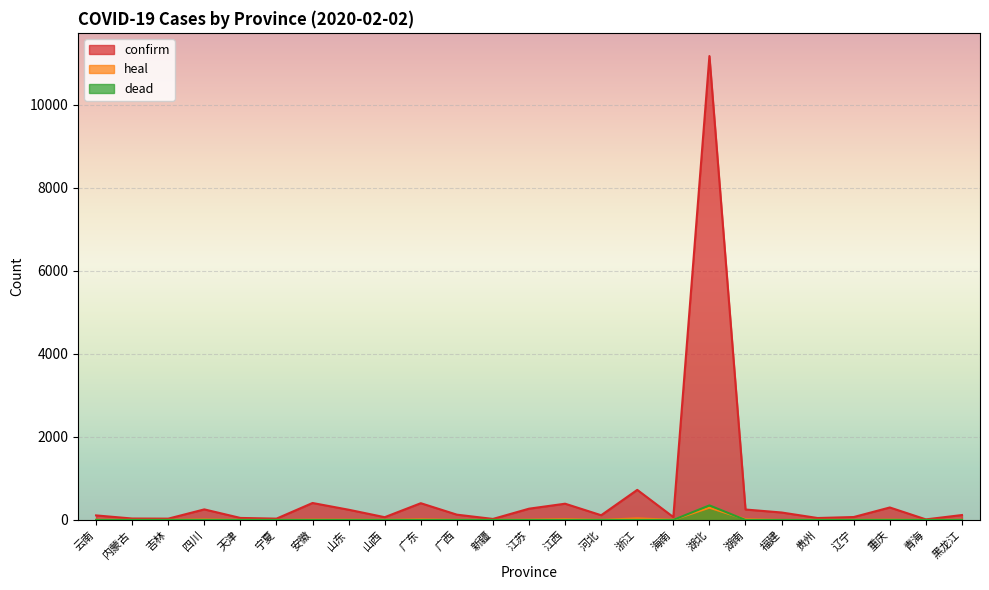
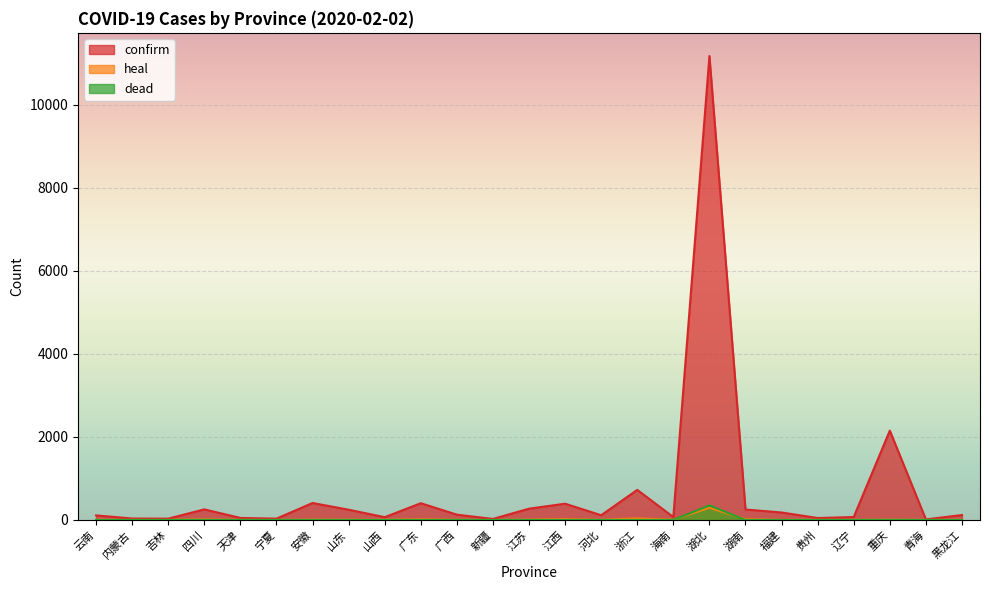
confirm, 重庆: 300 -> 2200
